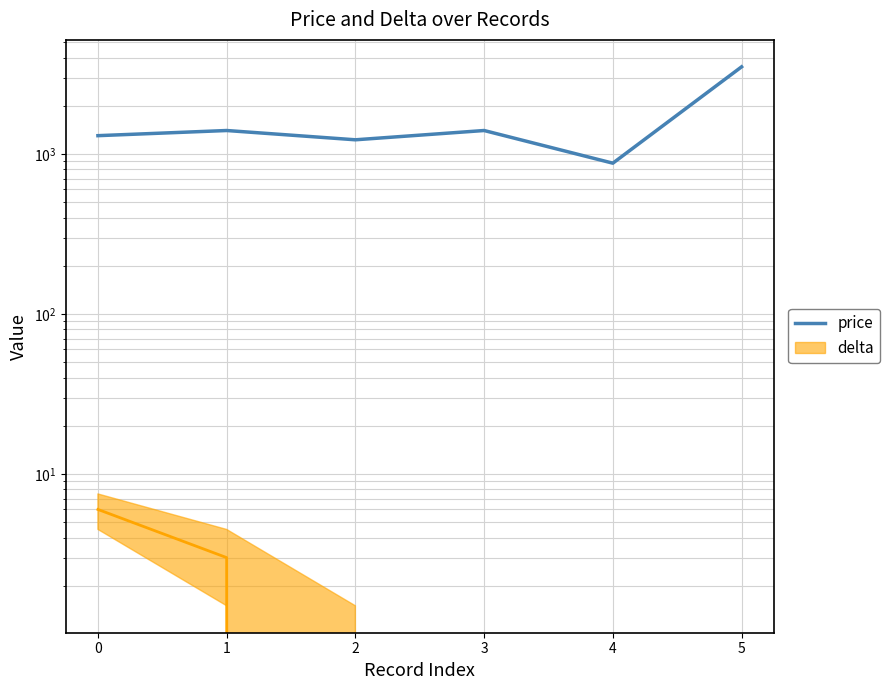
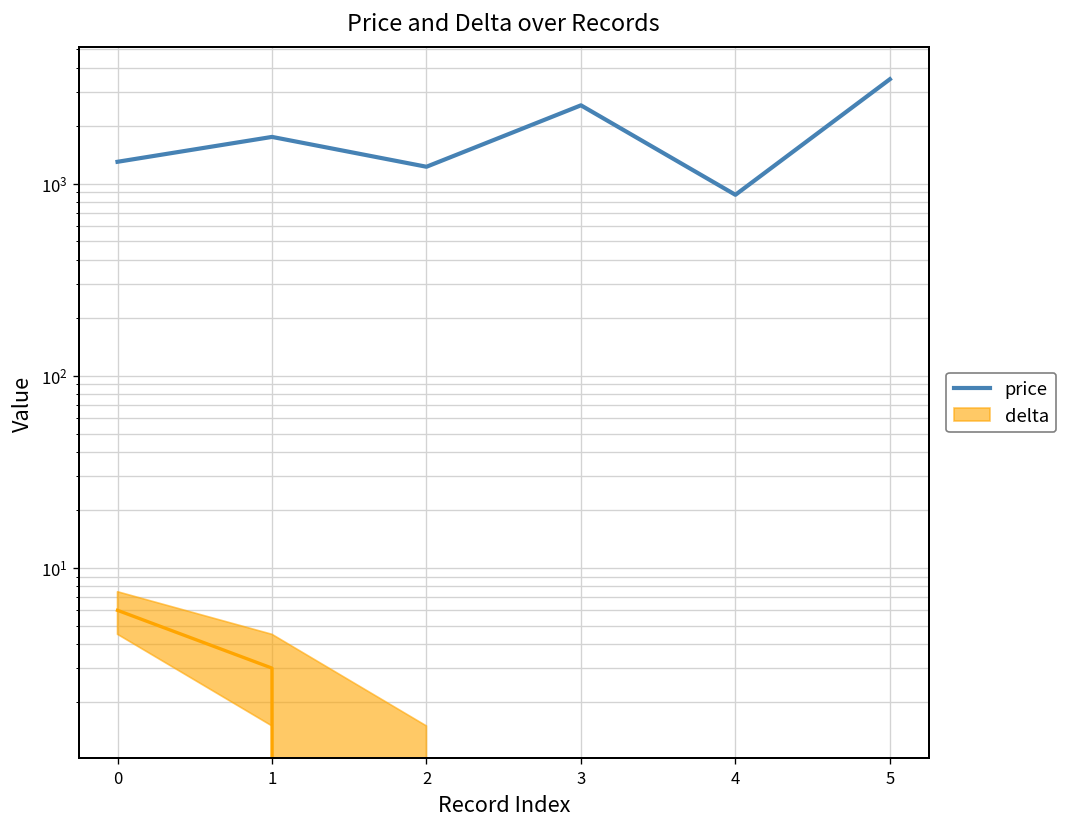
price, 1: 1400 -> 1800
price, 3: 1400 -> 2600
